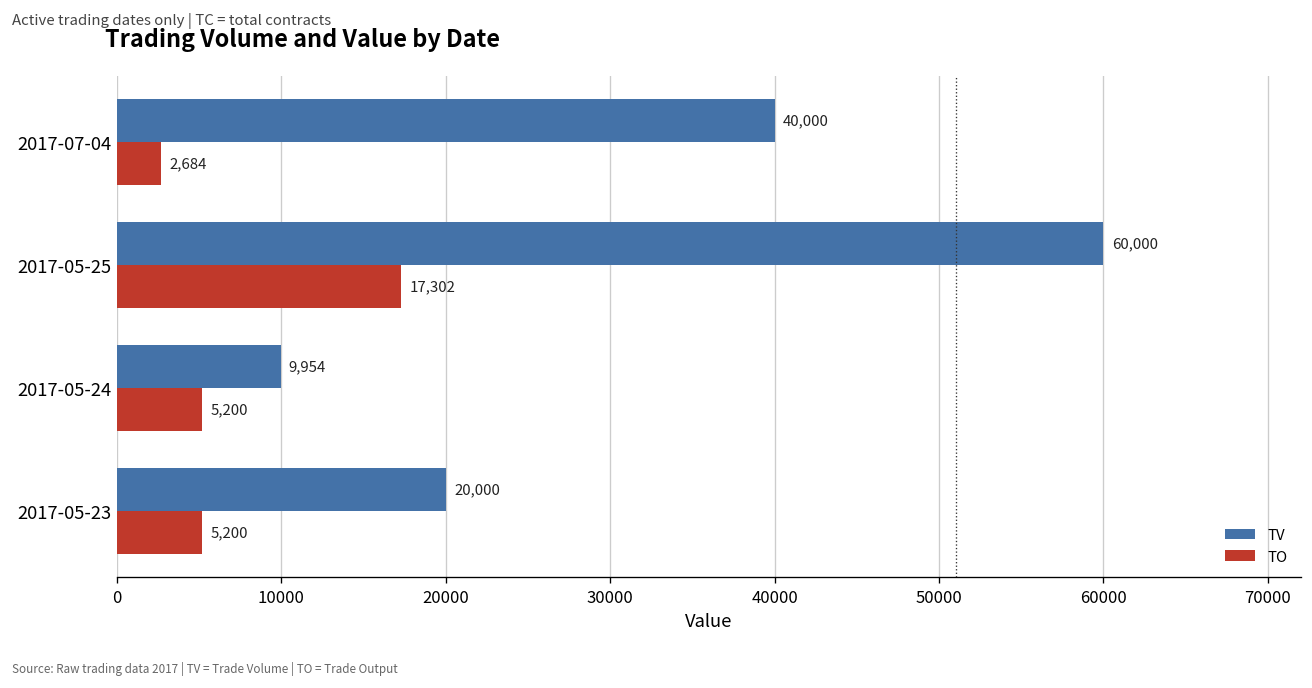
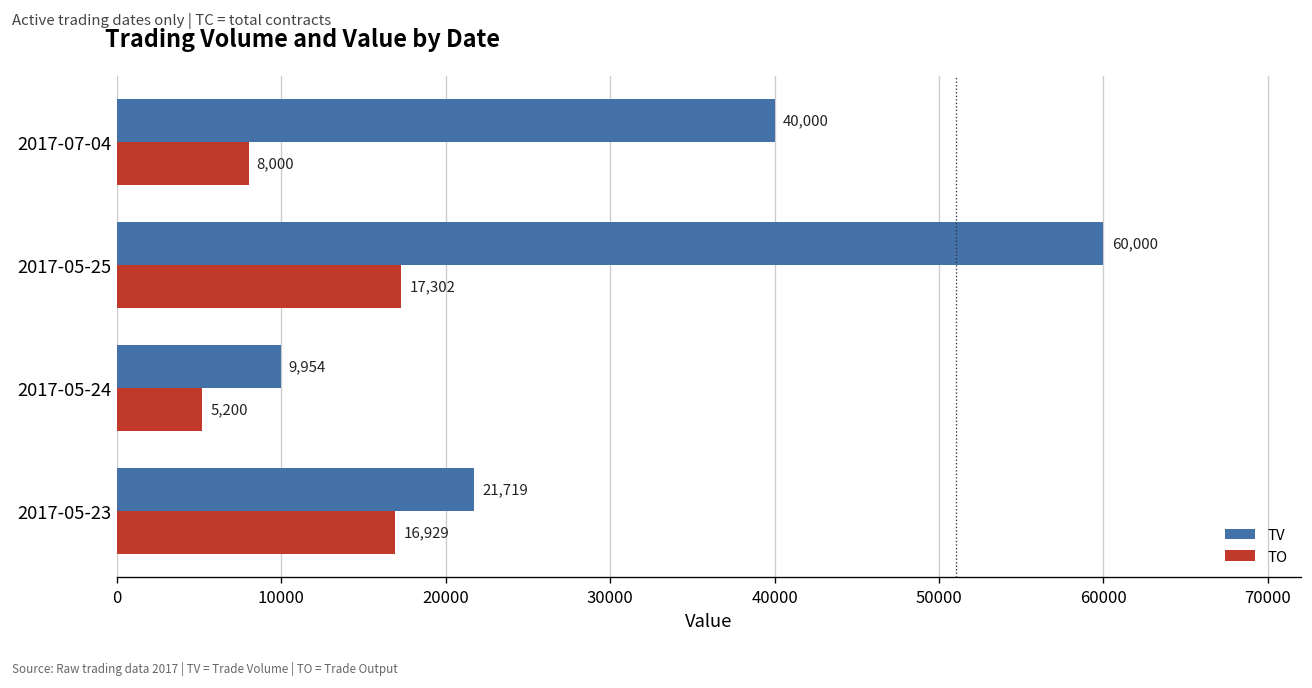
TO, 2017-07-04: 2,684 -> 8,000
TV, 2017-05-23: 20,000 -> 21,719
TO, 2017-05-23: 5,200 -> 16,929
